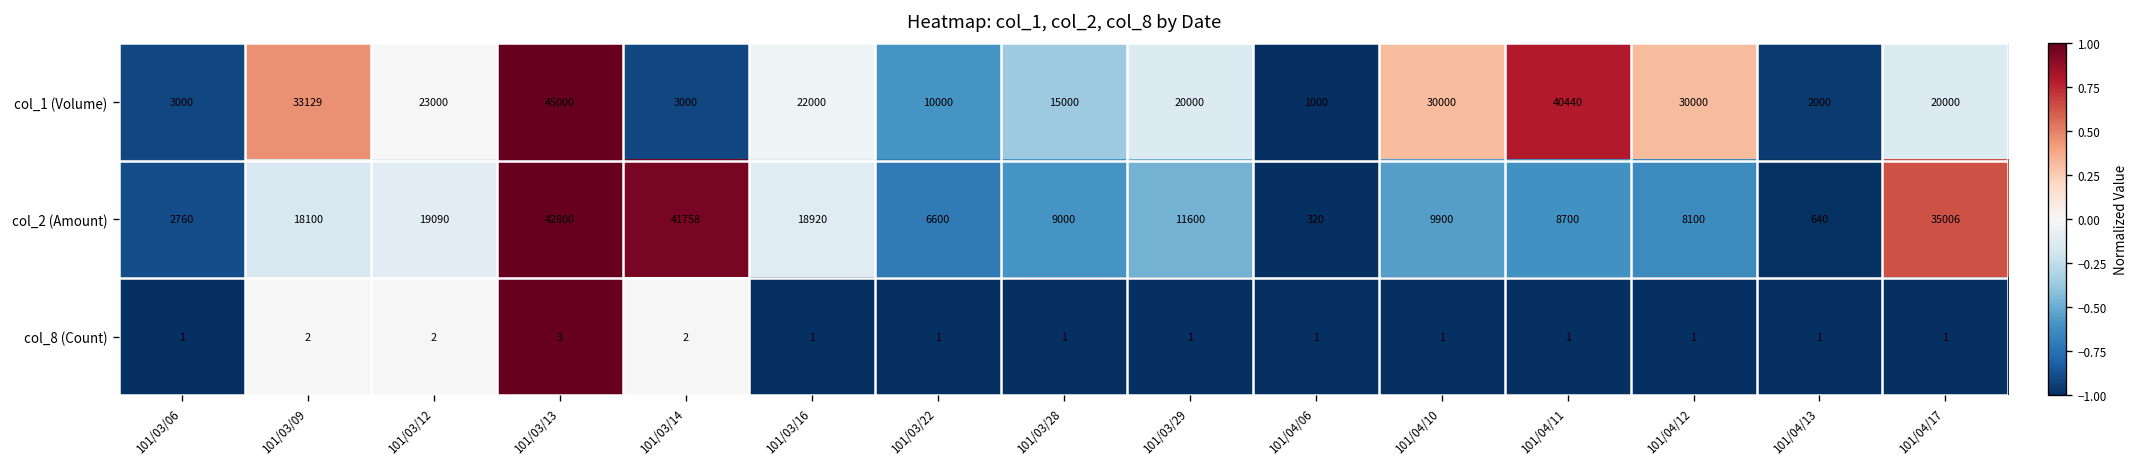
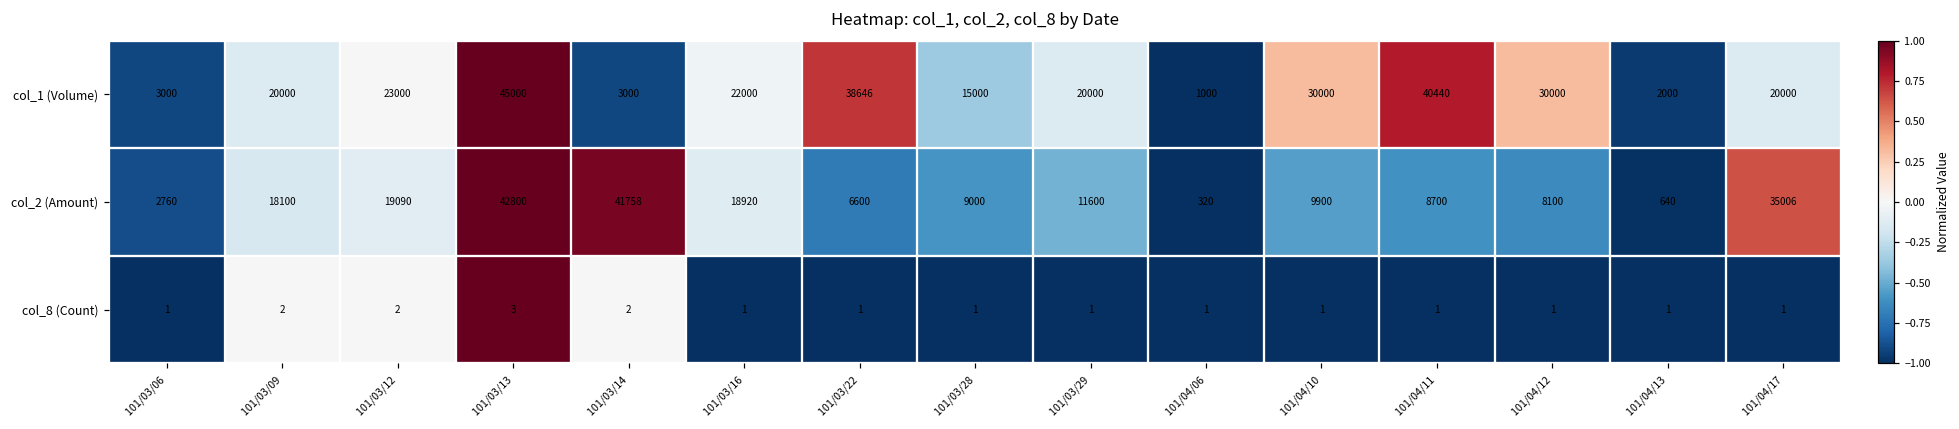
col_1 (Volume), 101/03/09: 33129 -> 20000
col_1 (Volume), 101/03/22: 10000 -> 38646
